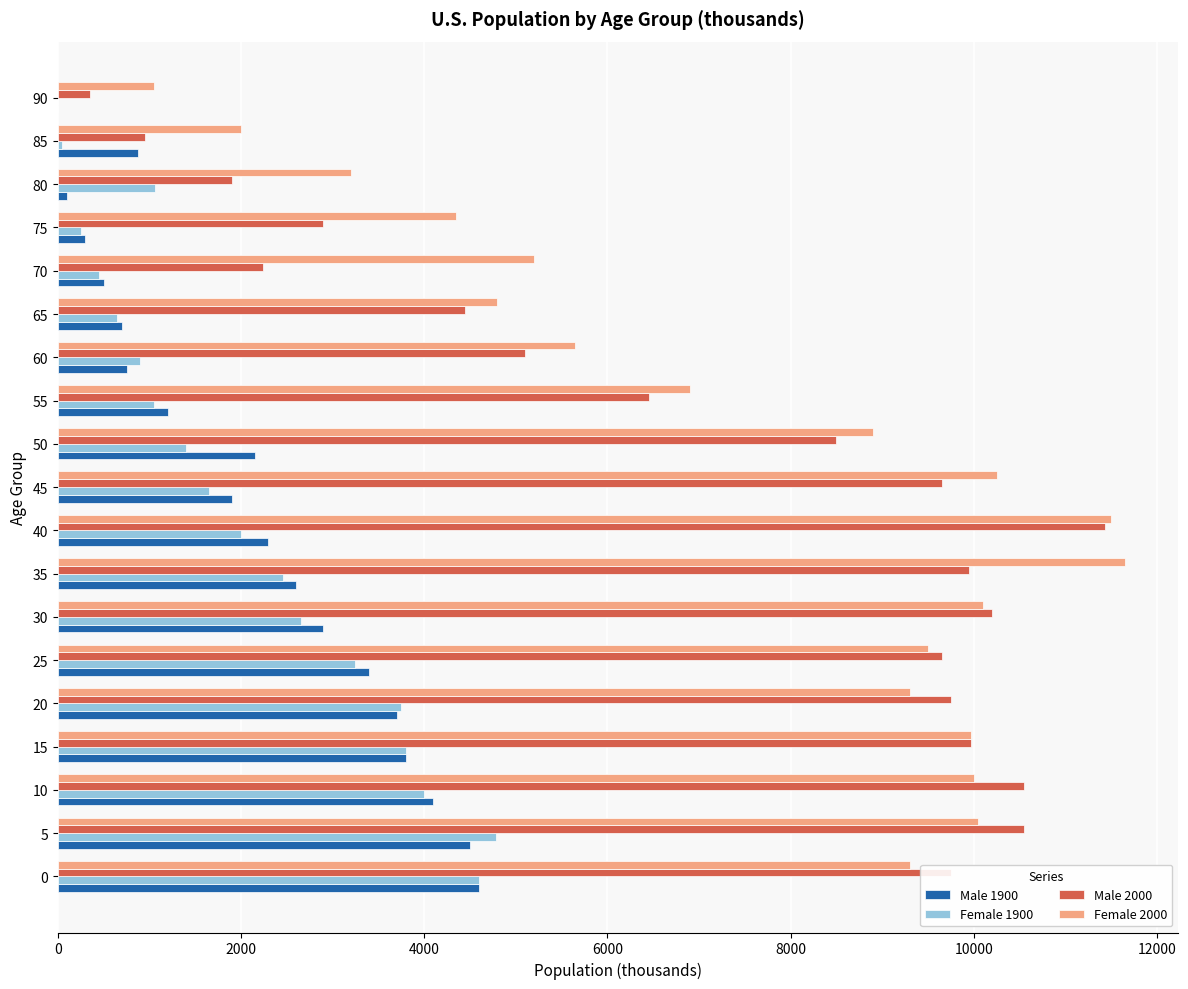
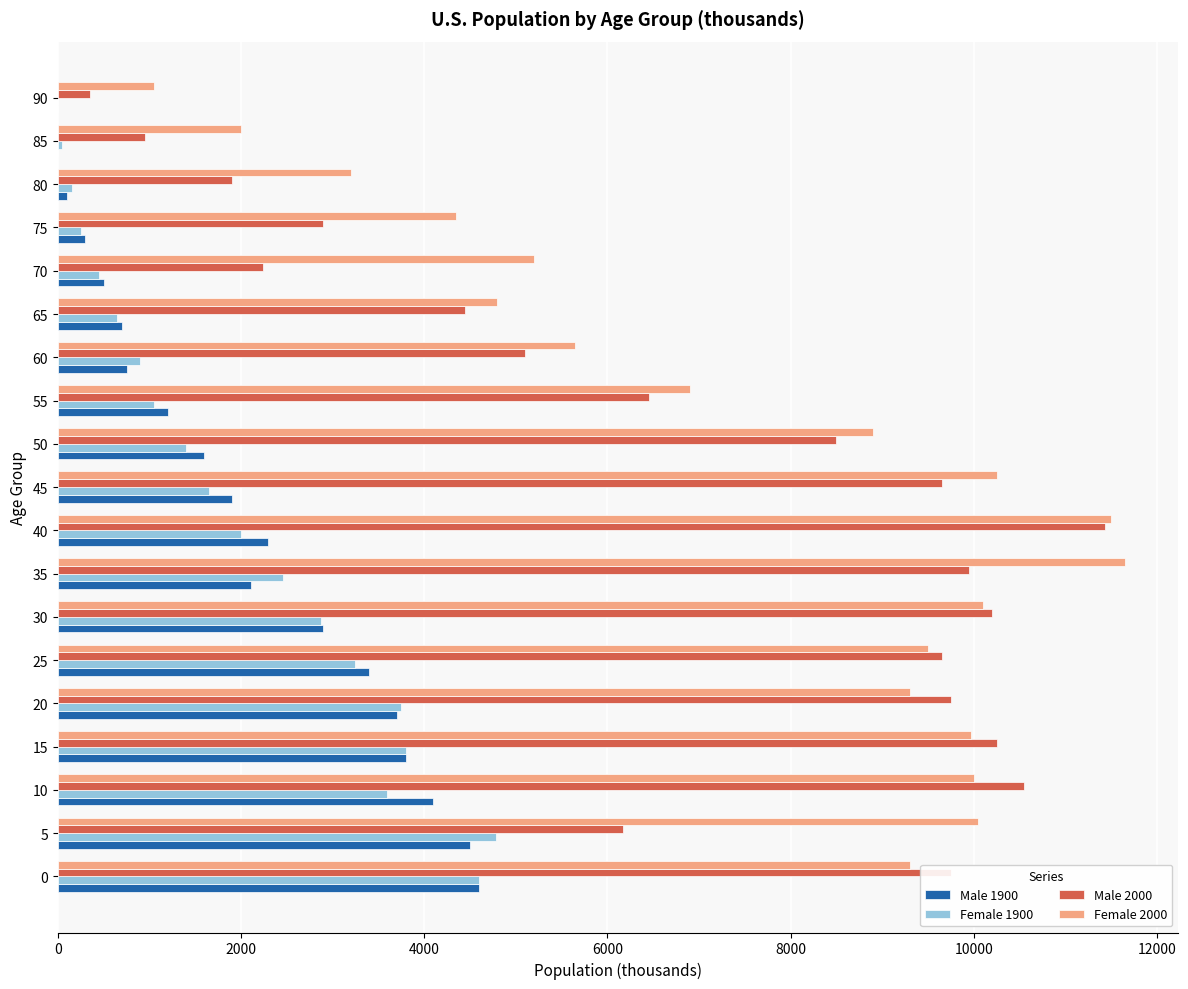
Male 1900, 85: 900 -> 0
Female 1900, 80: 1100 -> 200
Male 1900, 50: 2100 -> 1600
Male 1900, 35: 2600 -> 2100
Female 1900, 30: 2700 -> 2900
Male 2000, 15: 10000 -> 10300
Female 1900, 10: 4000 -> 3600
Male 2000, 5: 10600 -> 6200
